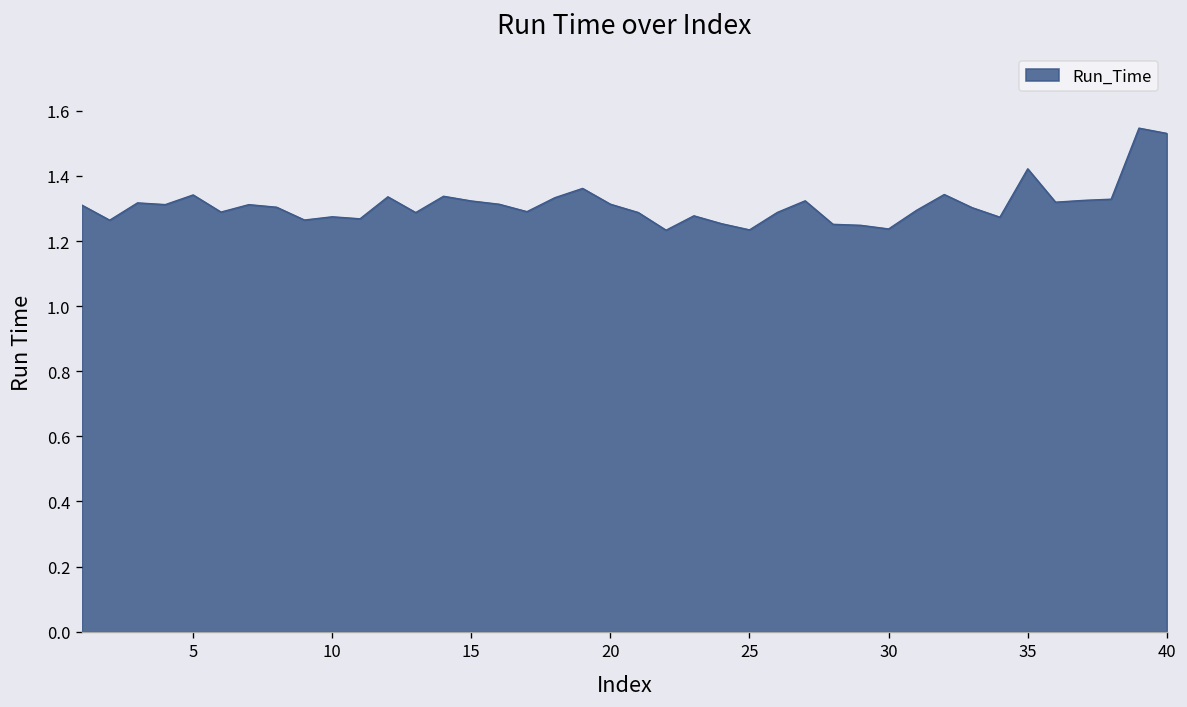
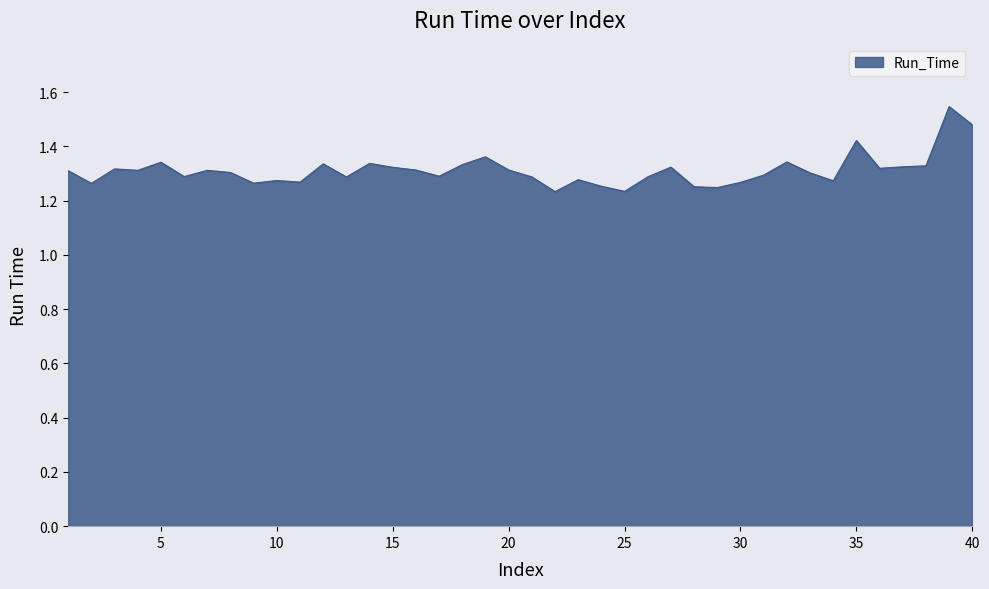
30: 1.24 -> 1.27
40: 1.53 -> 1.48
